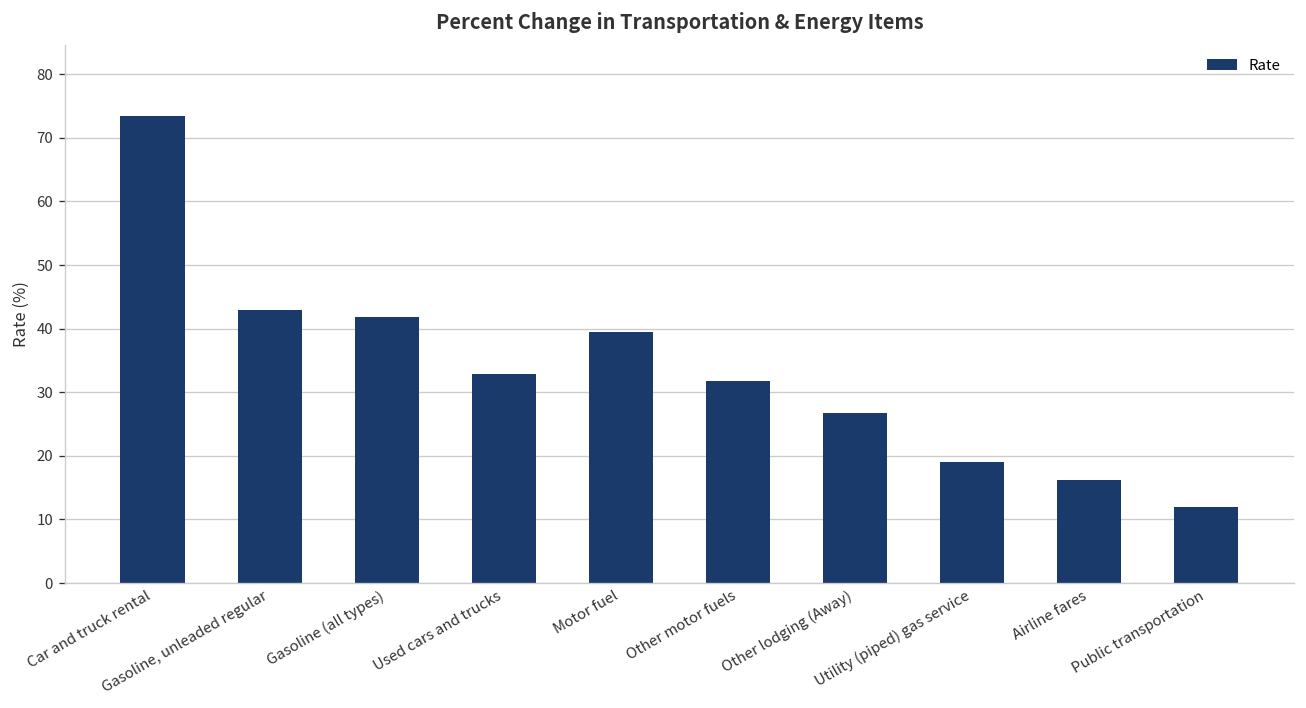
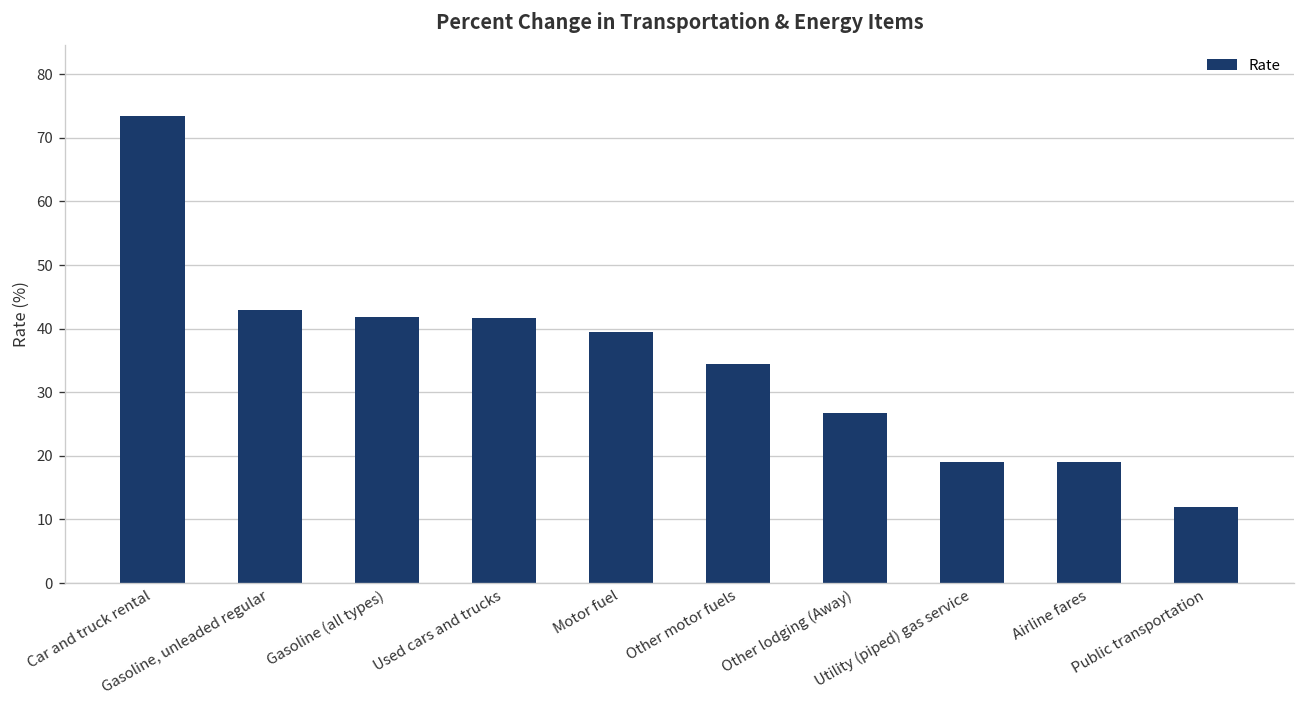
Used cars and trucks: 33 -> 42
Other motor fuels: 32 -> 35
Airline fares: 16 -> 19
